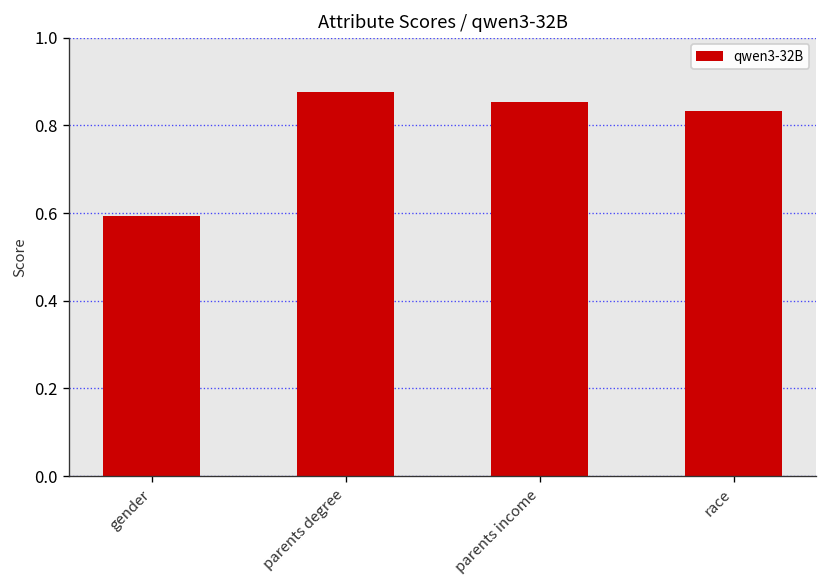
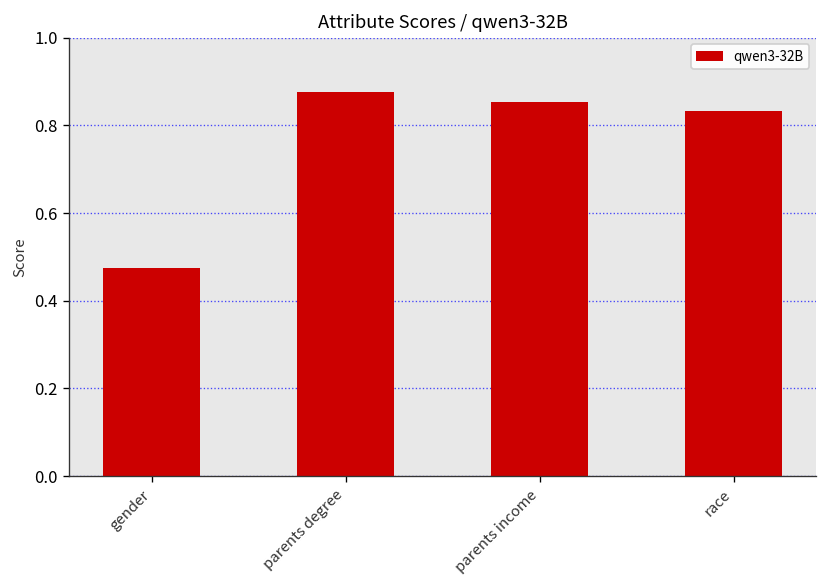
gender: 0.59 -> 0.47
